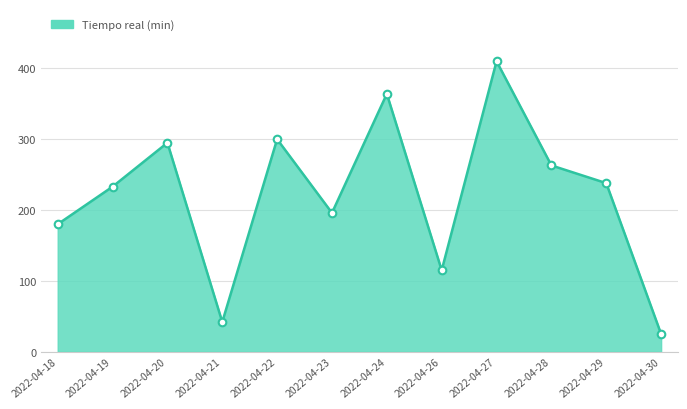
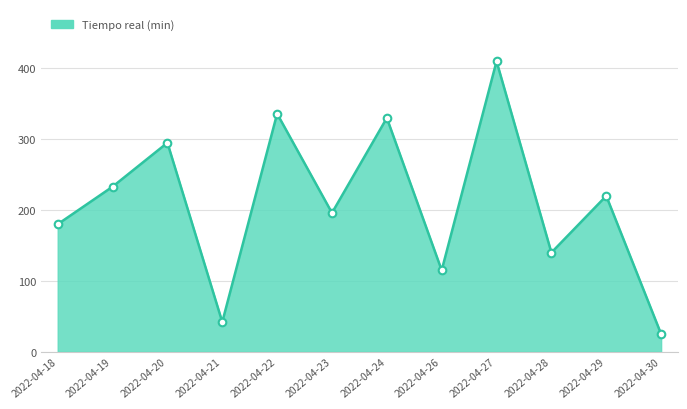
2022-04-22: 300 -> 340
2022-04-24: 360 -> 330
2022-04-28: 260 -> 140
2022-04-29: 240 -> 220
